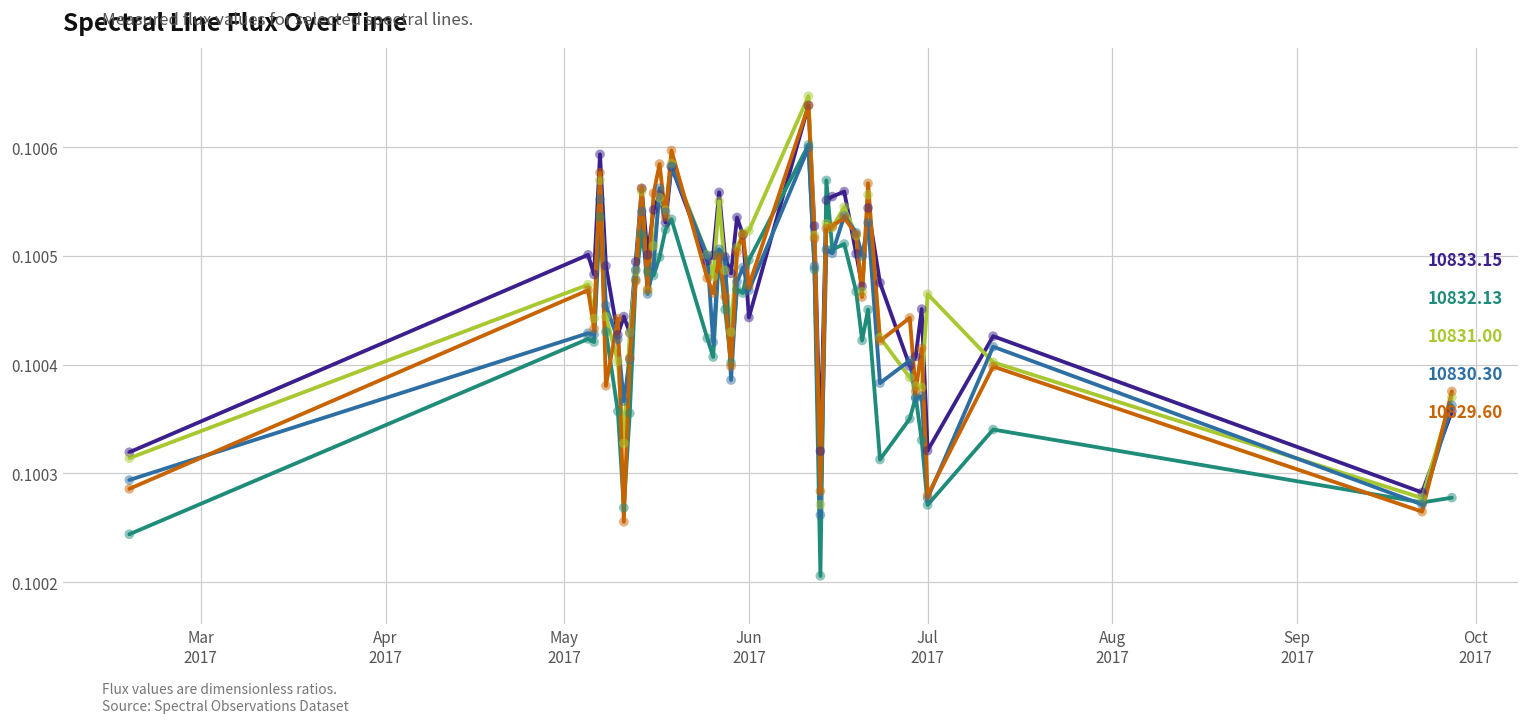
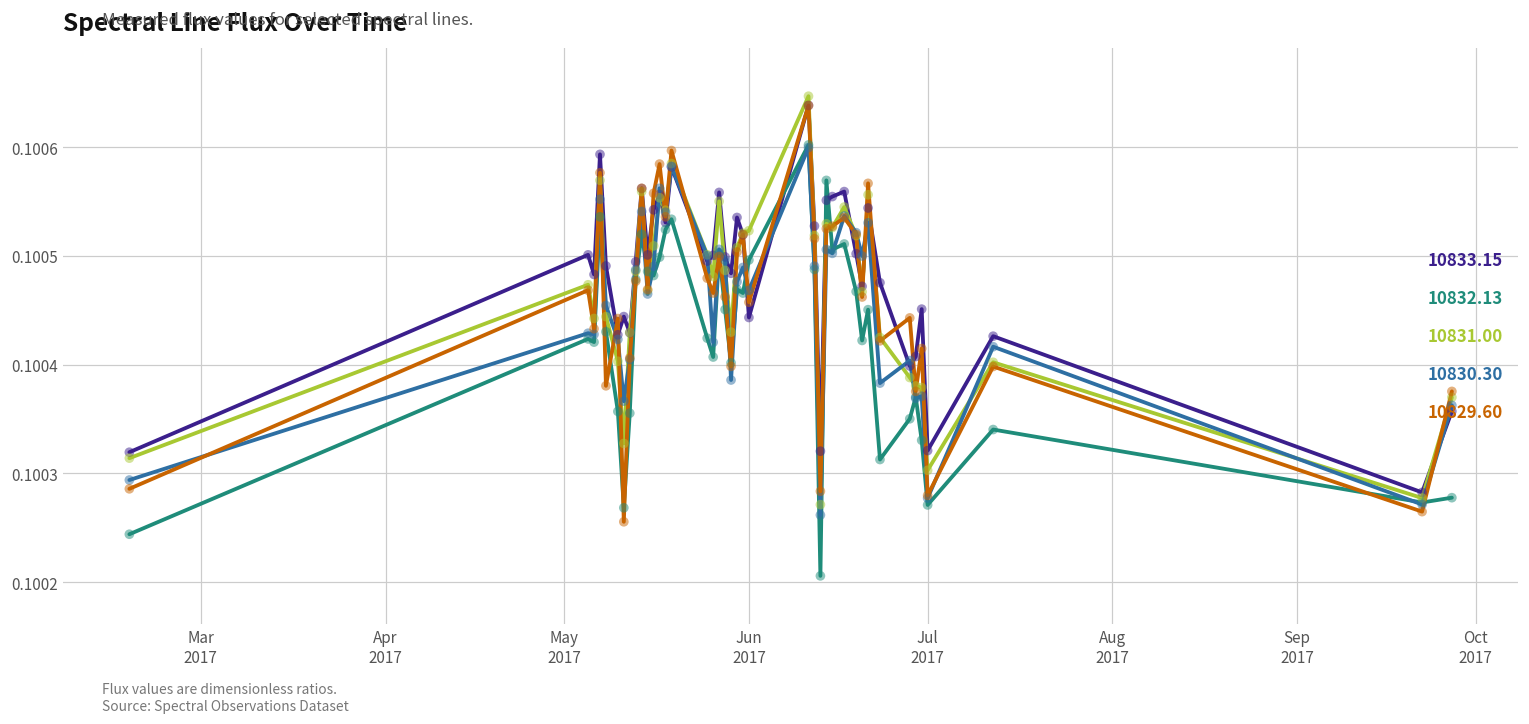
10829.60, Jun 2017: 0.10047 -> 0.10046
10831.00, Jul 2017: 0.10046 -> 0.10030
